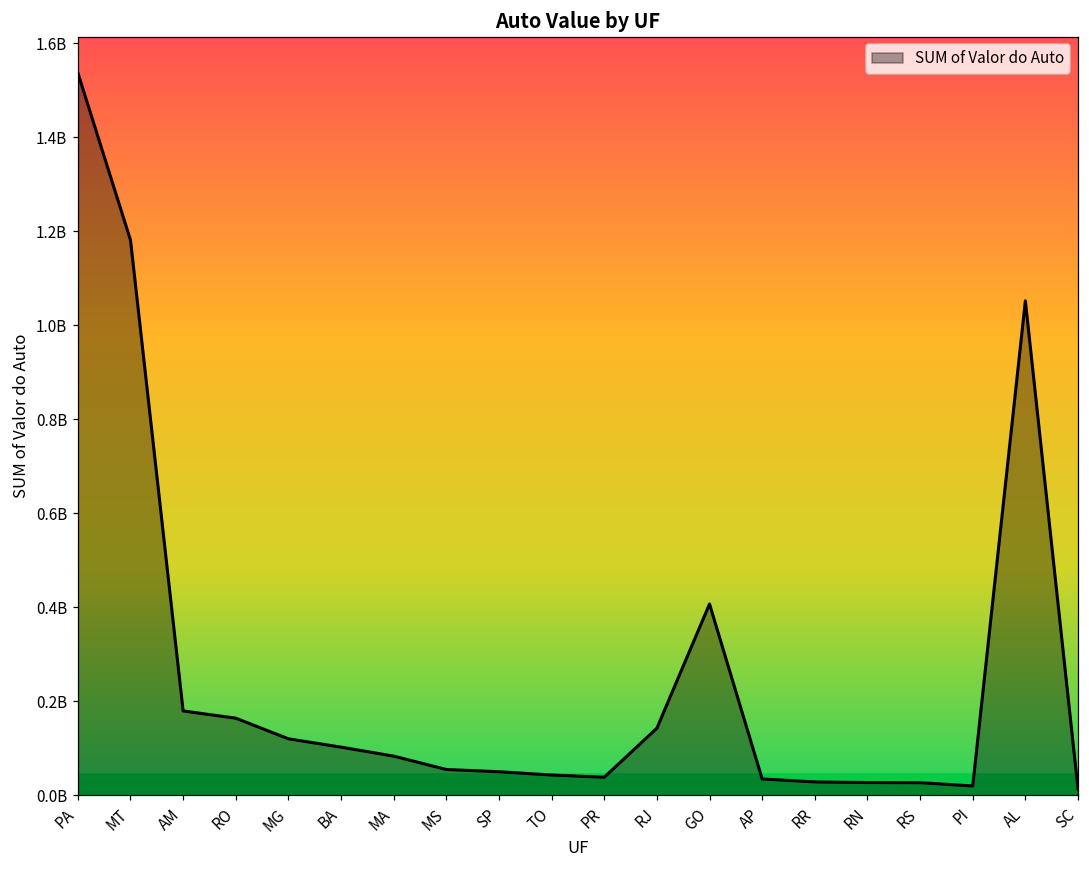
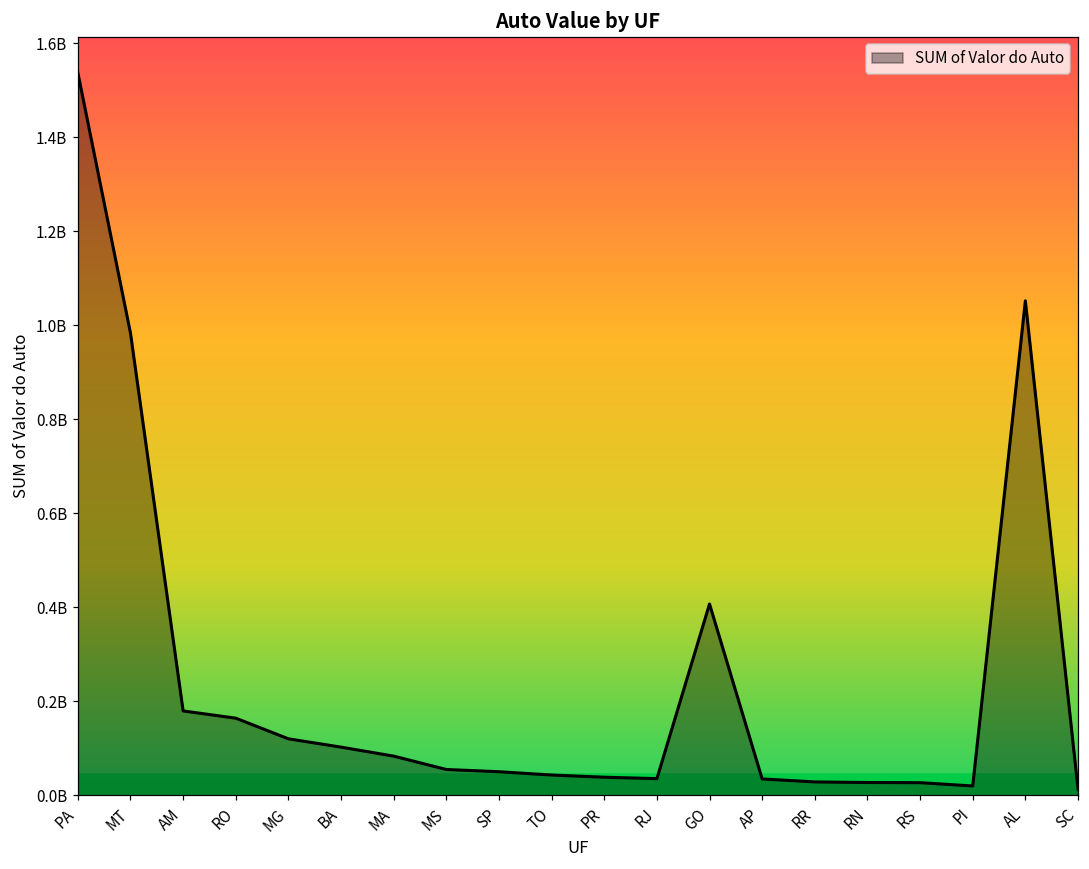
SUM of Valor do Auto, MT: 1180000000 -> 980000000
SUM of Valor do Auto, RJ: 140000000 -> 40000000
